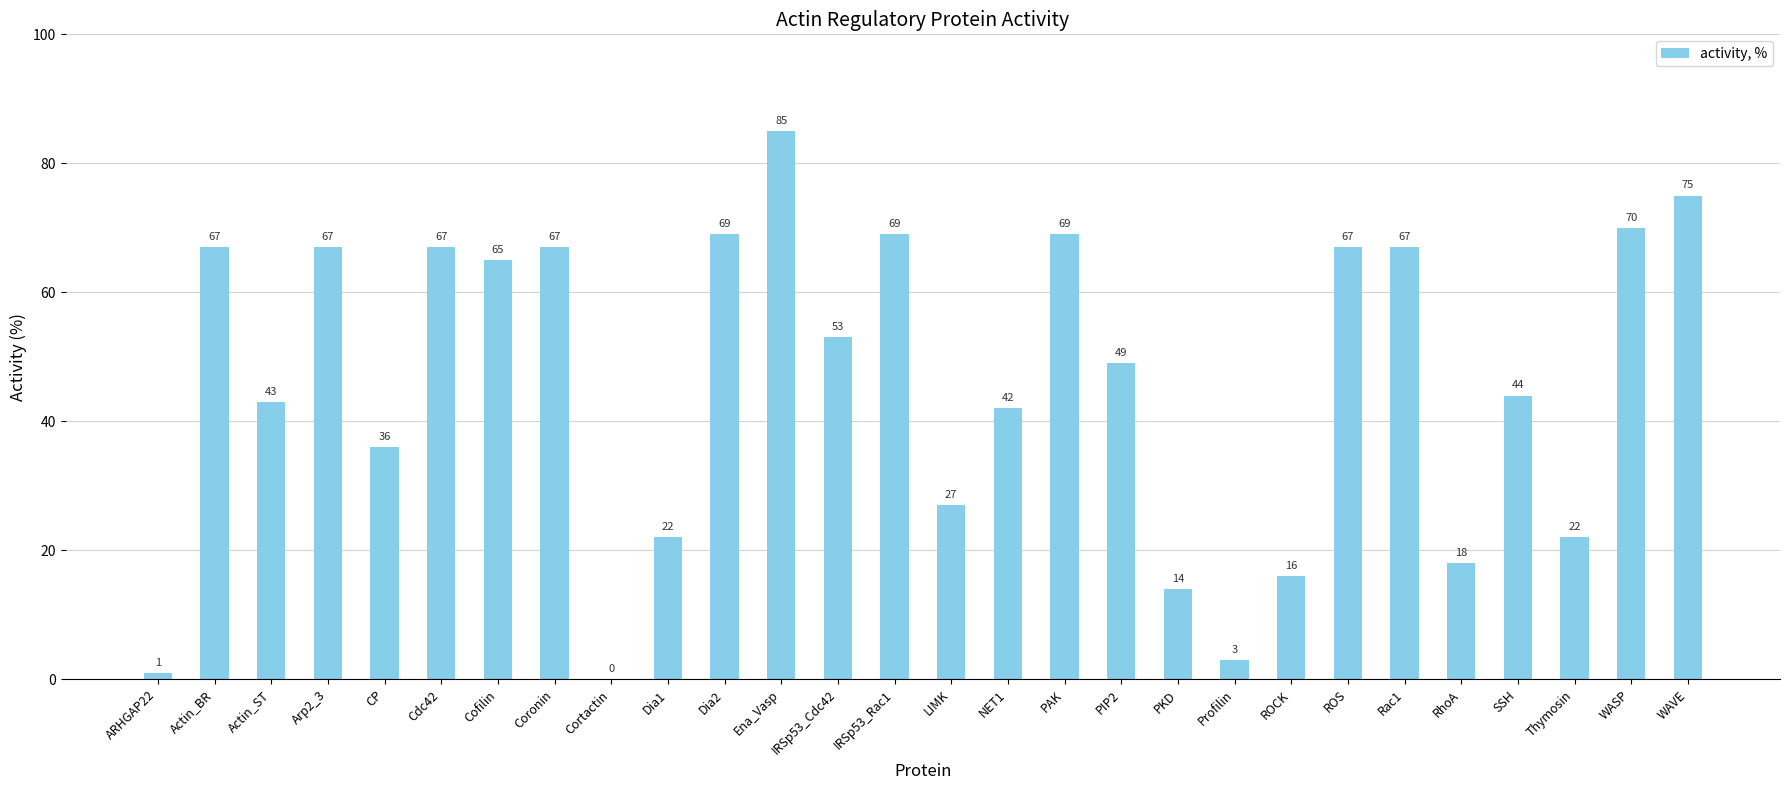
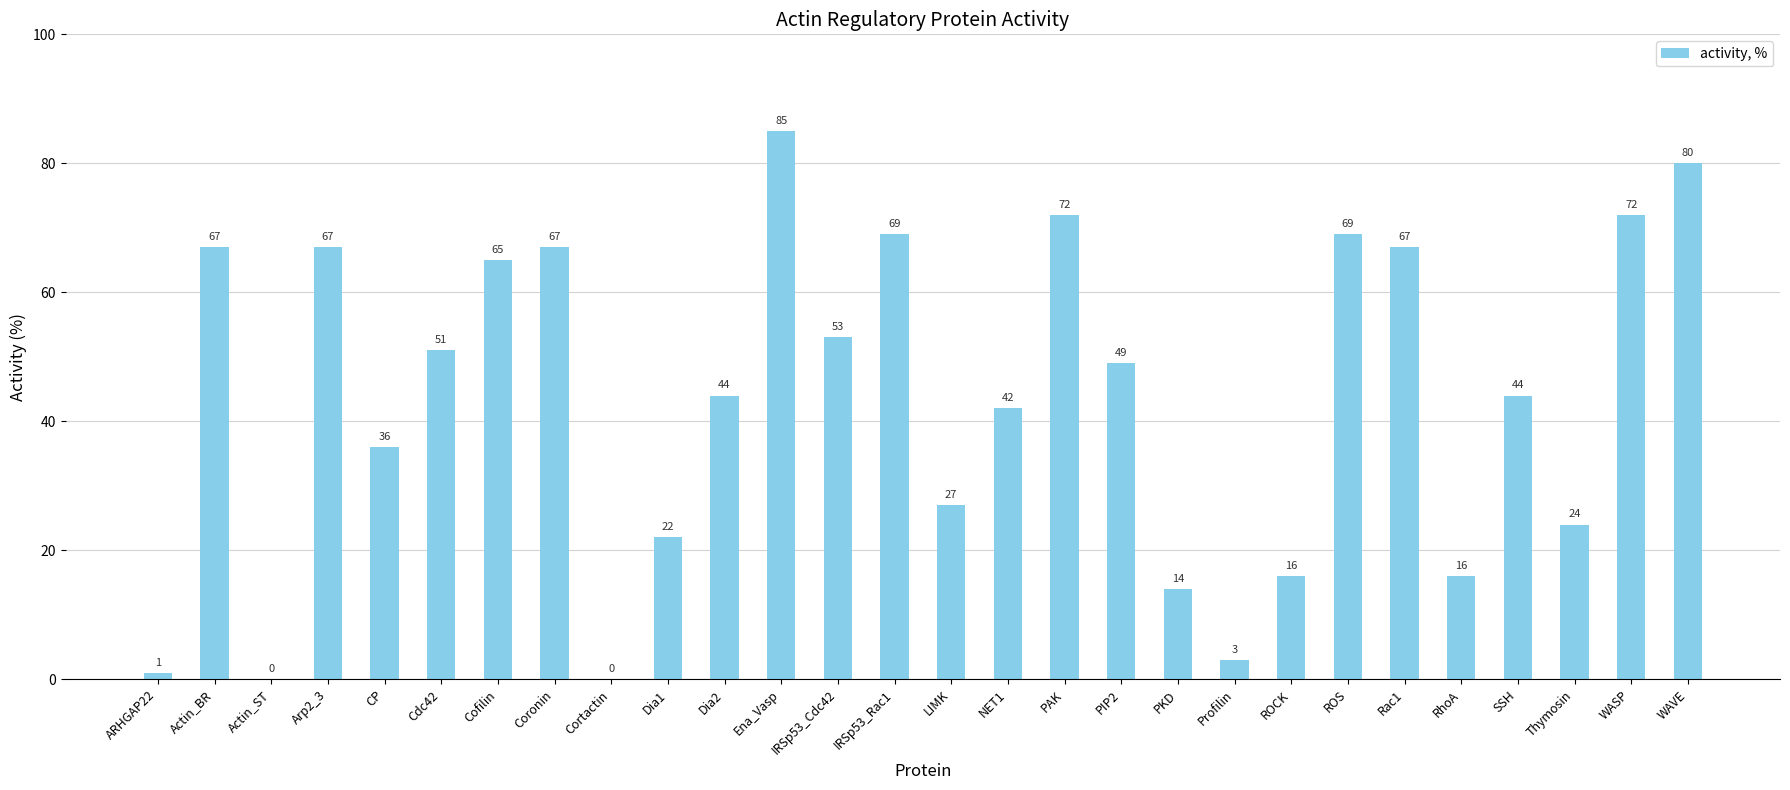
Actin_ST: 43 -> 0
Cdc42: 67 -> 51
Dia2: 69 -> 44
PAK: 69 -> 72
ROS: 67 -> 69
RhoA: 18 -> 16
Thymosin: 22 -> 24
WASP: 70 -> 72
WAVE: 75 -> 80
